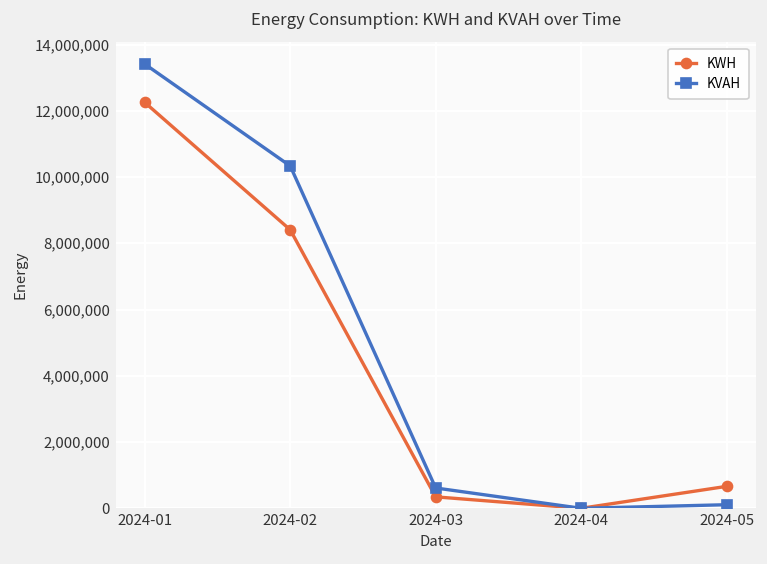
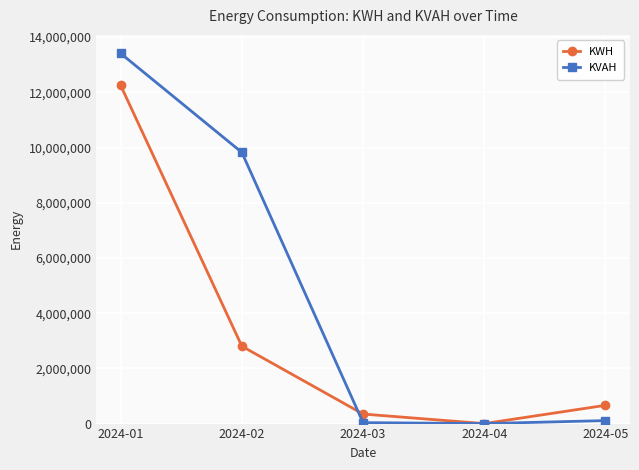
KWH, 2024-02: 8,400,000 -> 2,800,000
KVAH, 2024-02: 10,300,000 -> 9,800,000
KVAH, 2024-03: 600,000 -> 0
